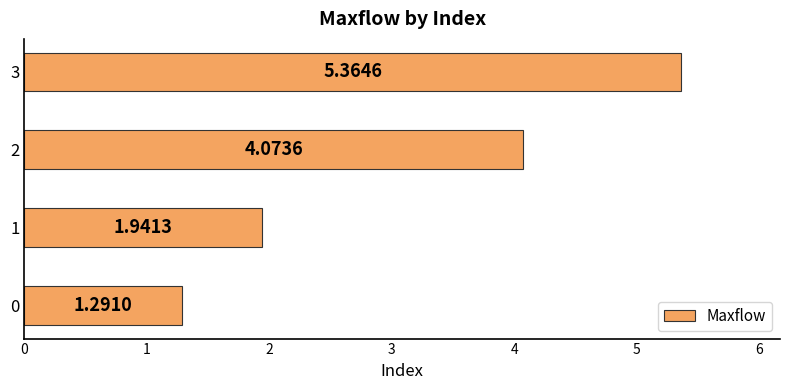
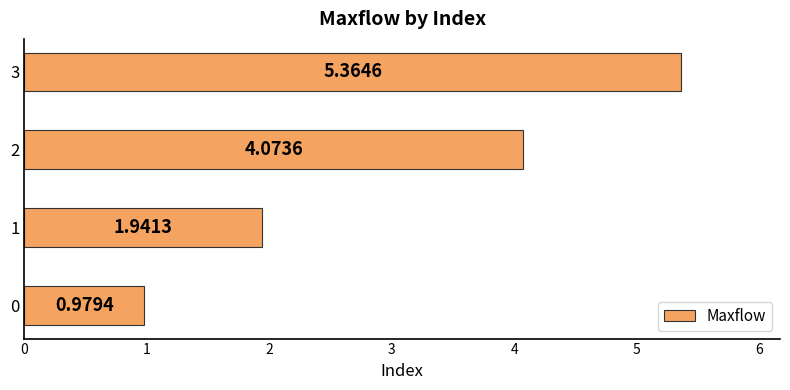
0: 1.2910 -> 0.9794
